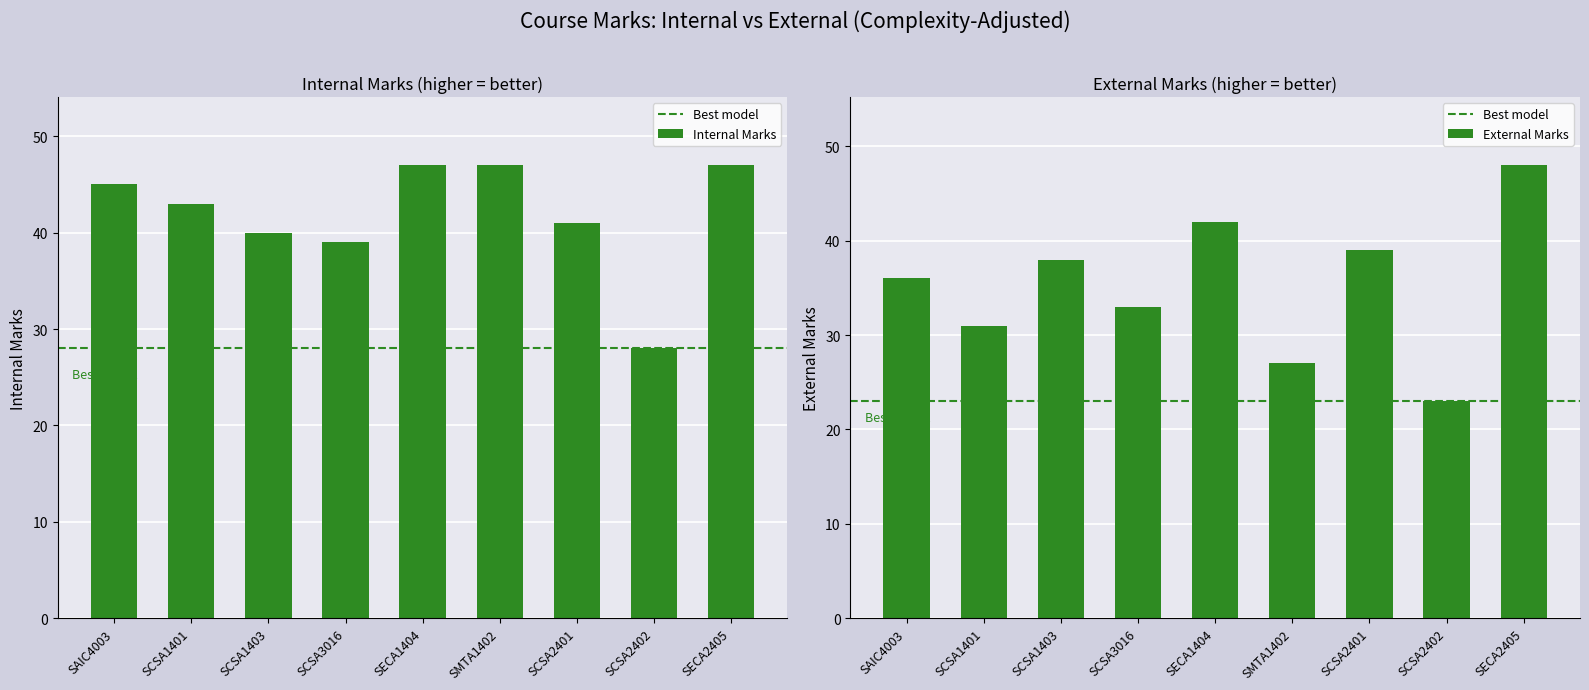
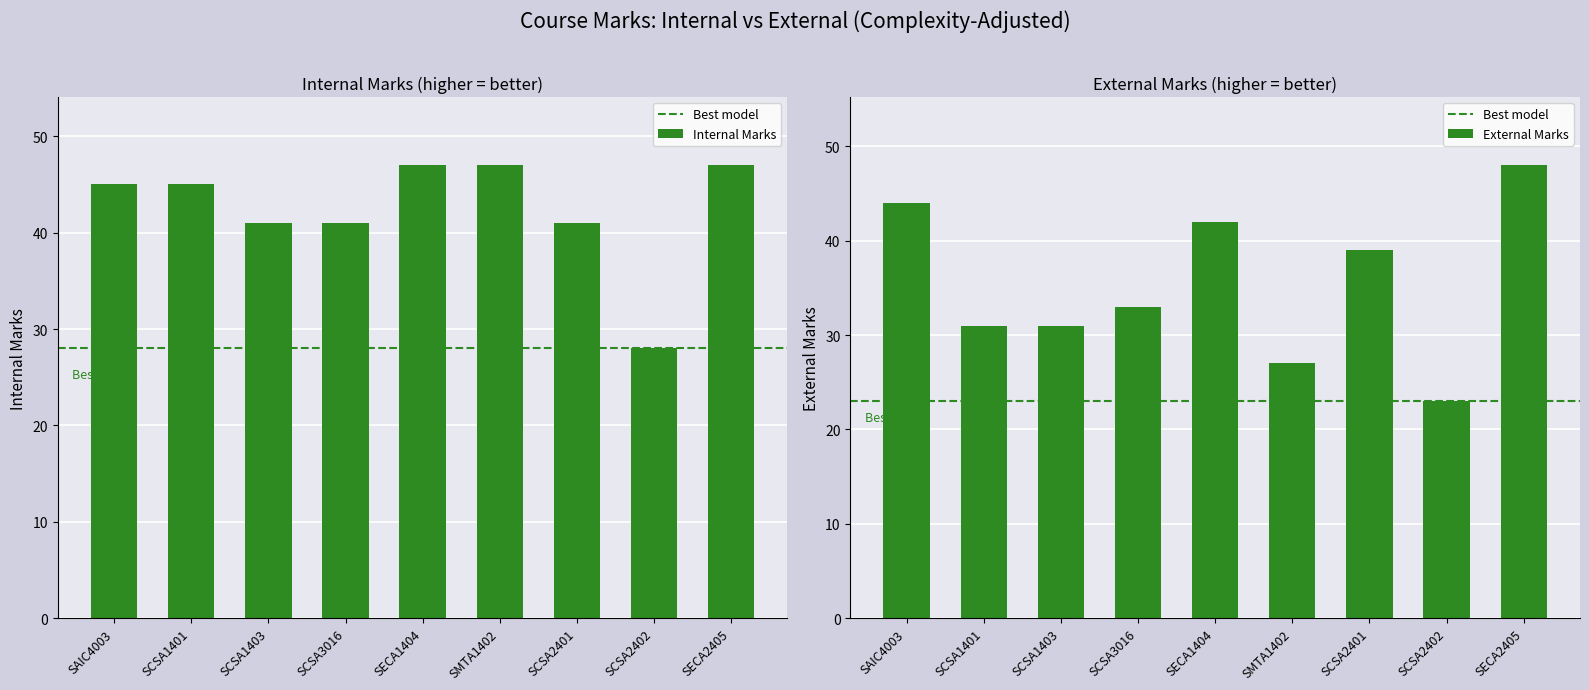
Internal Marks (higher = better), SCSA1401: 43 -> 45
Internal Marks (higher = better), SCSA1403: 40 -> 41
Internal Marks (higher = better), SCSA3016: 39 -> 41
External Marks (higher = better), SAIC4003: 36 -> 44
External Marks (higher = better), SCSA1403: 38 -> 31
